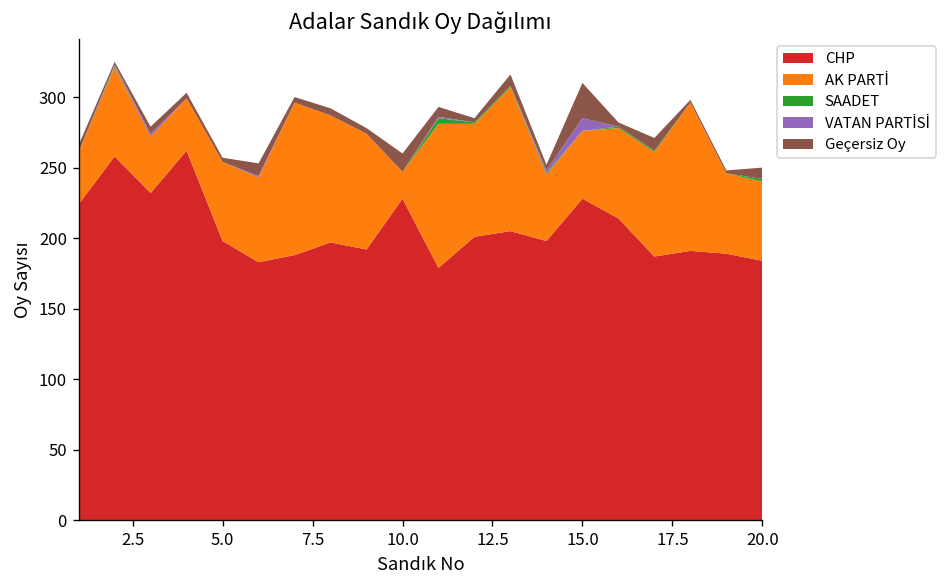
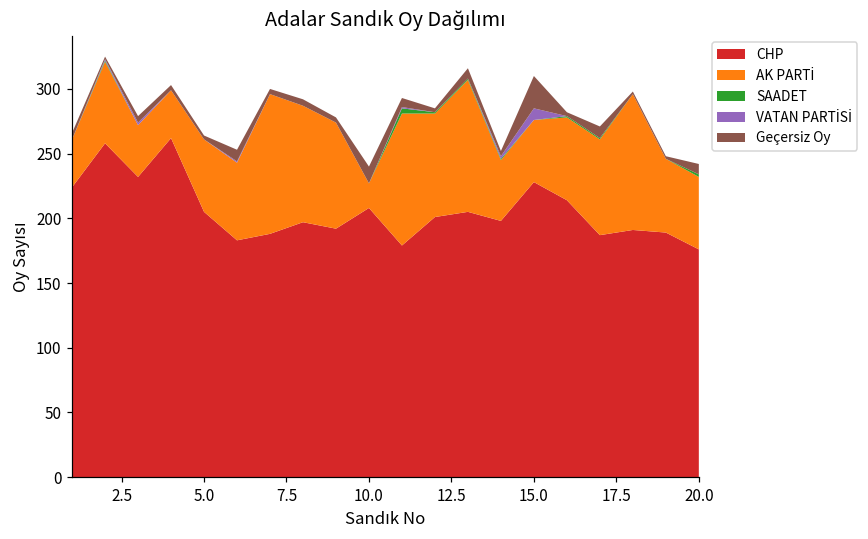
CHP, 5.0: 198 -> 205
CHP, 10.0: 228 -> 208
CHP, 20.0: 184 -> 176
